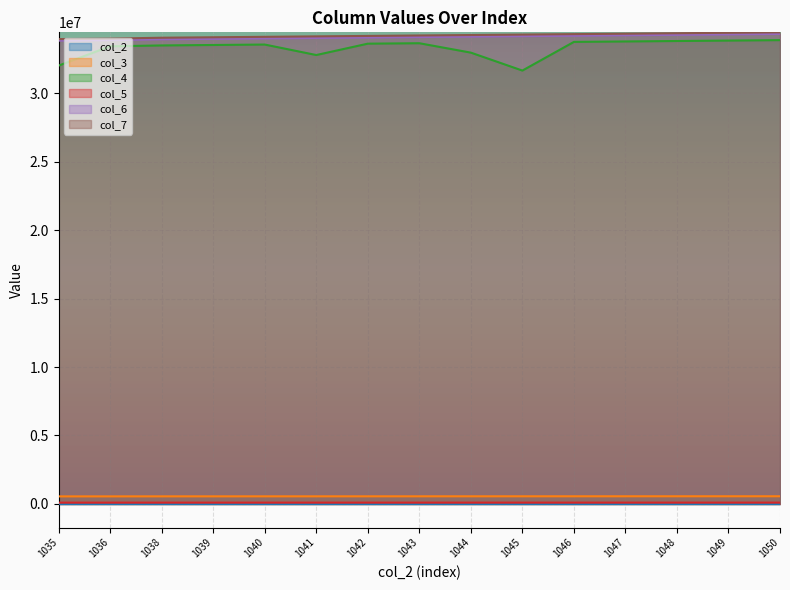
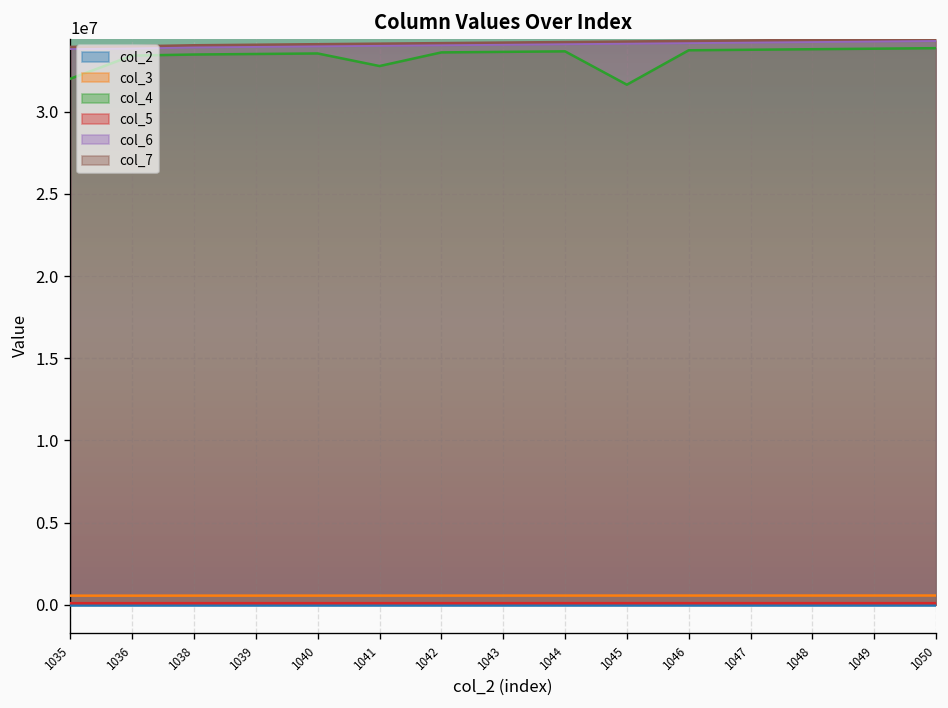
col_4, 1044: 33000000 -> 33700000
